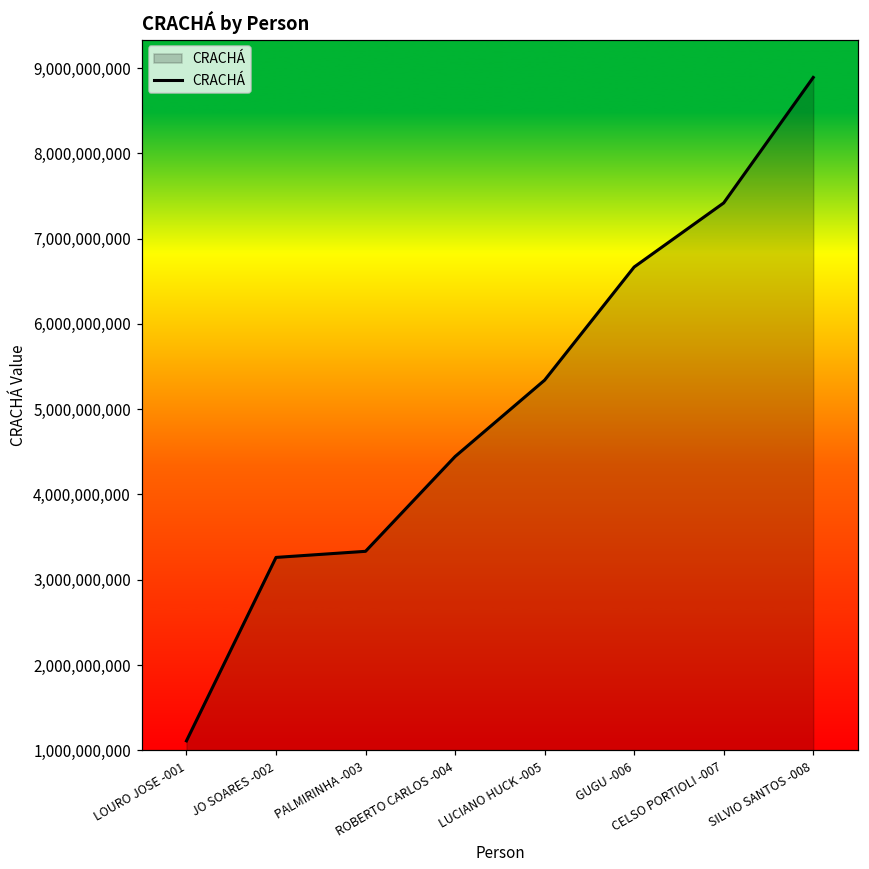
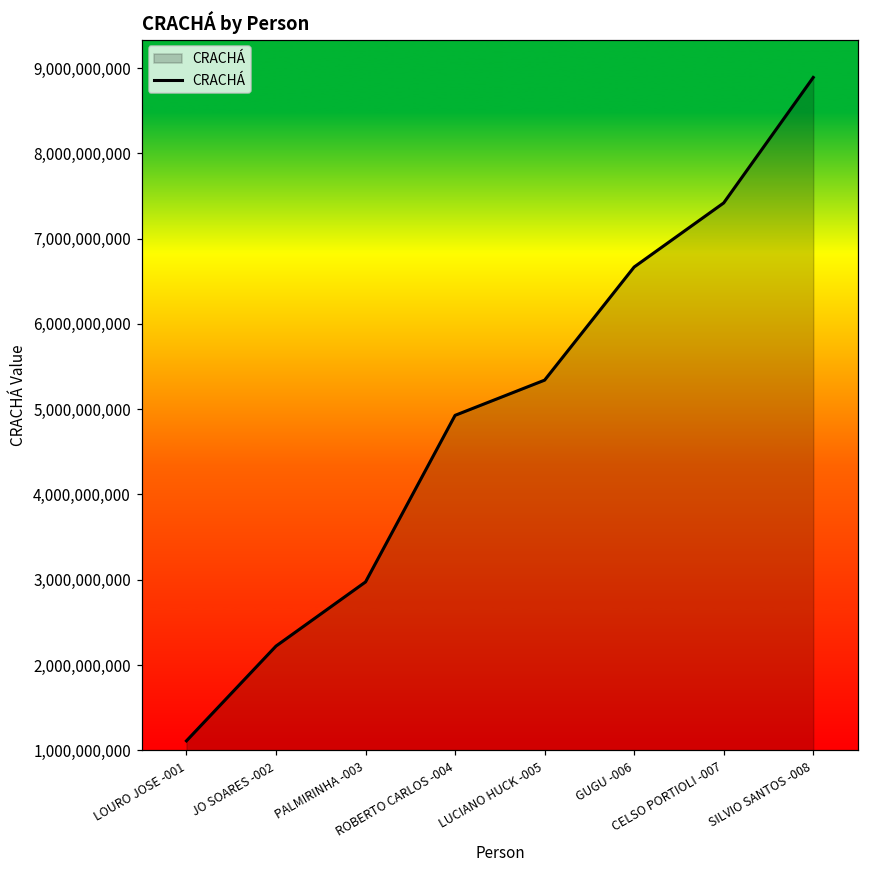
JO SOARES -002: 3,300,000,000 -> 2,200,000,000
PALMIRINHA -003: 3,300,000,000 -> 3,000,000,000
ROBERTO CARLOS -004: 4,400,000,000 -> 4,900,000,000
